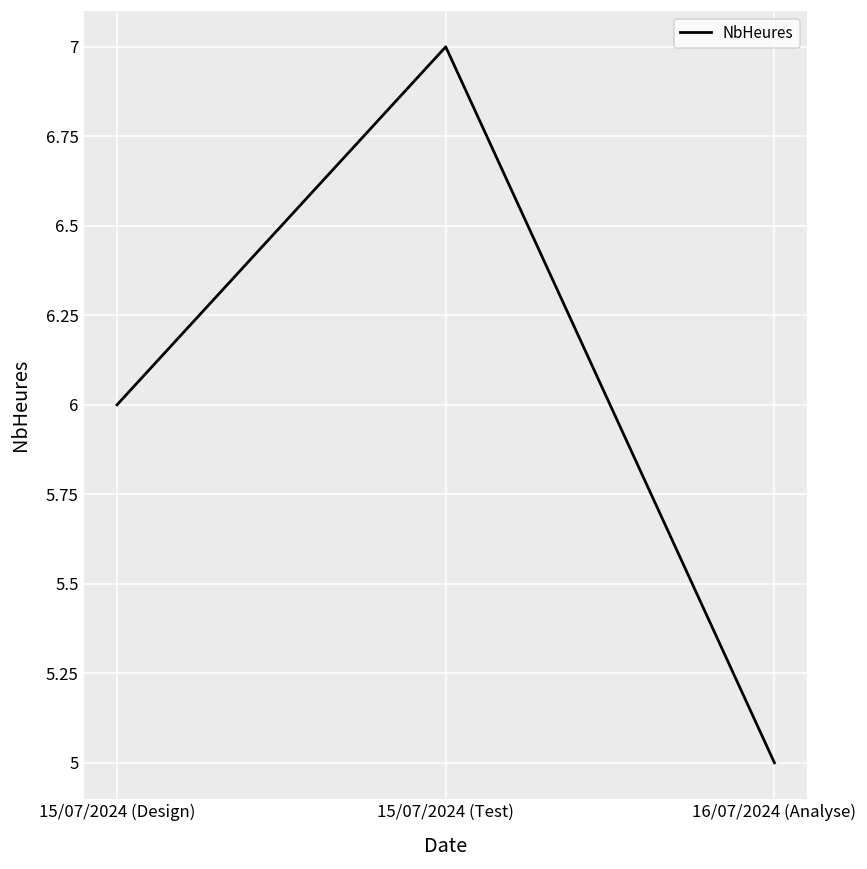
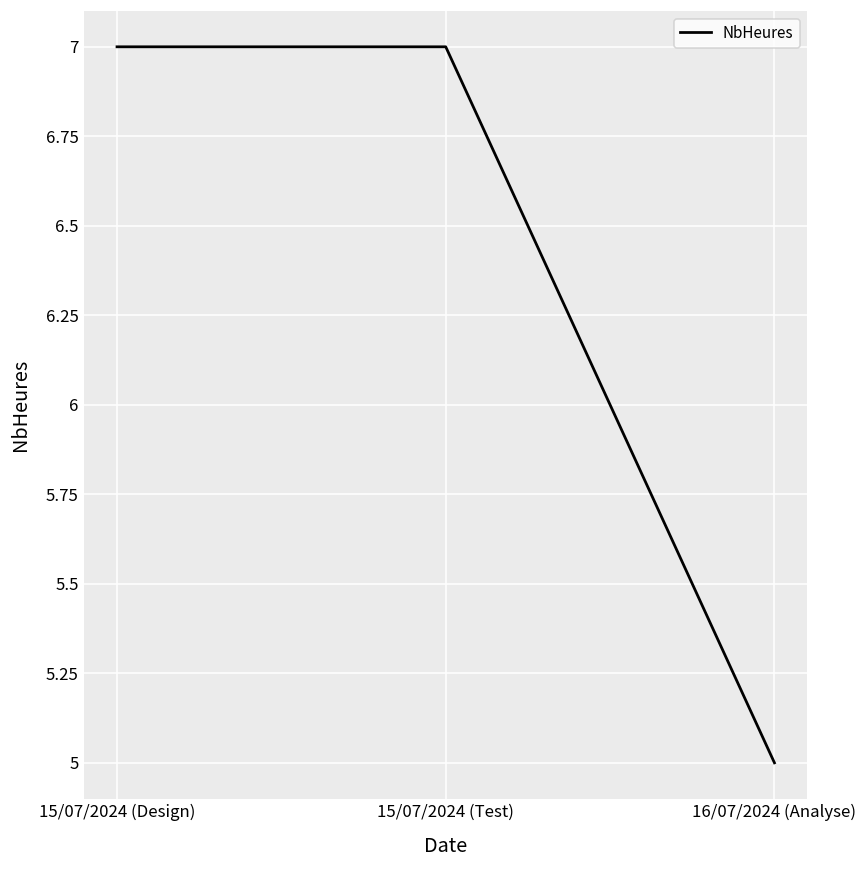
15/07/2024 (Design): 6 -> 7
